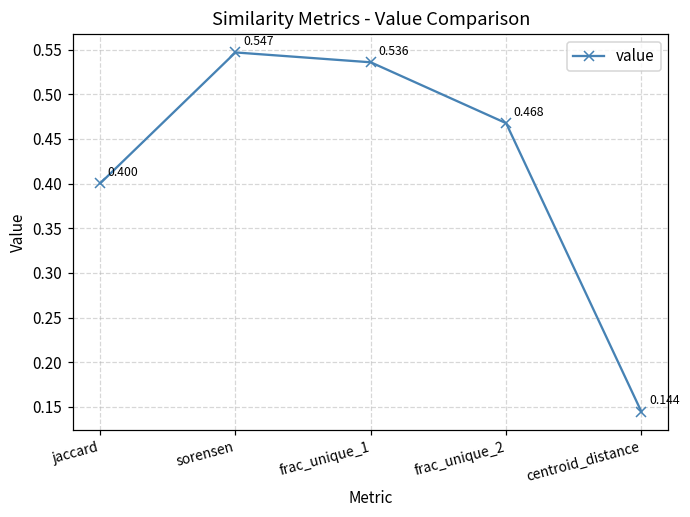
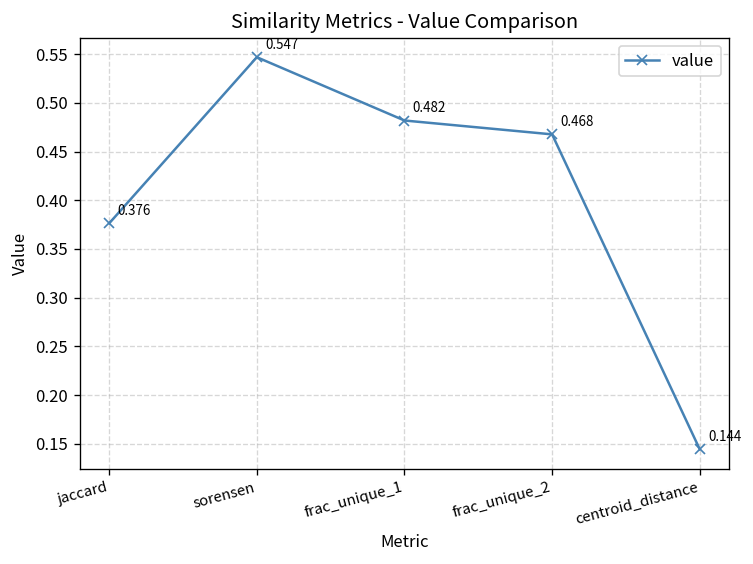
jaccard: 0.400 -> 0.376
frac_unique_1: 0.536 -> 0.482
